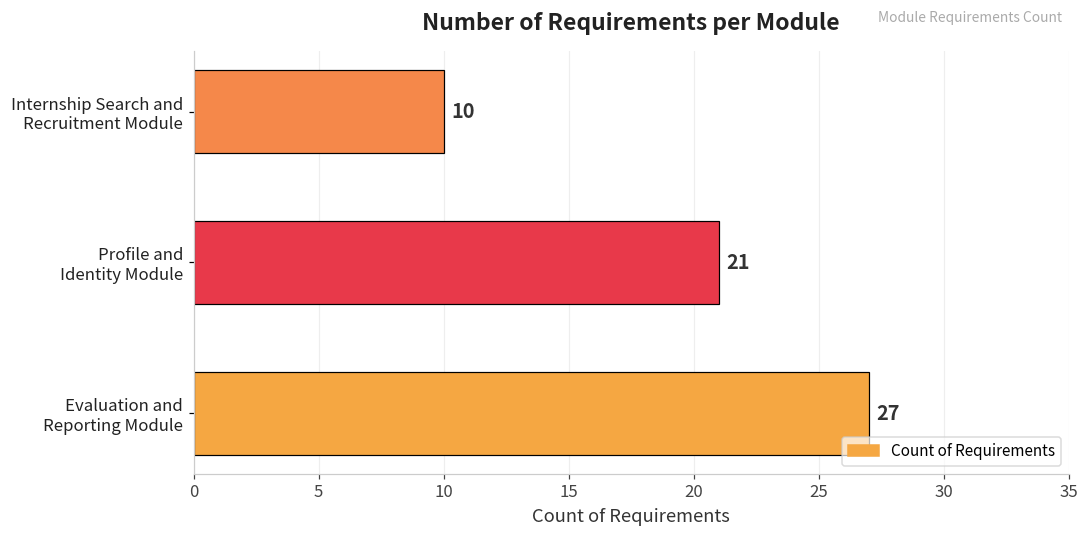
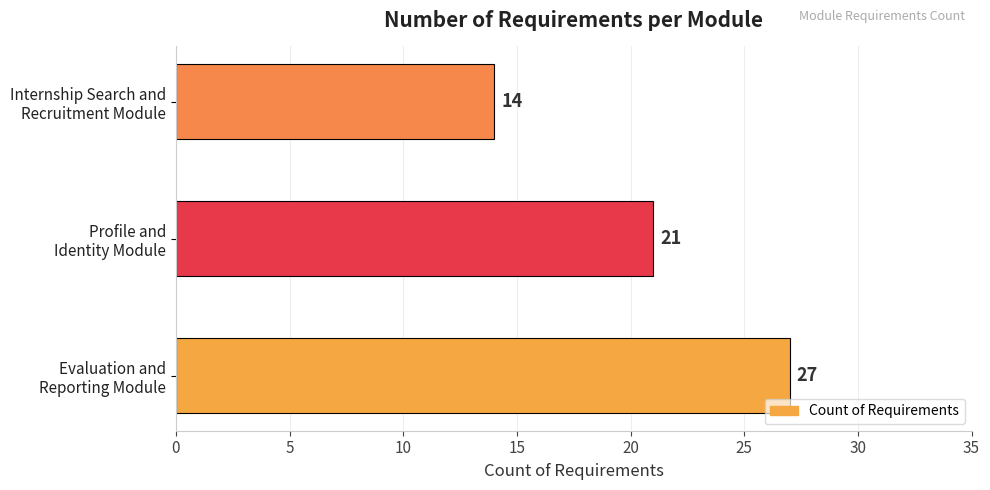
Internship Search and Recruitment Module: 10 -> 14
